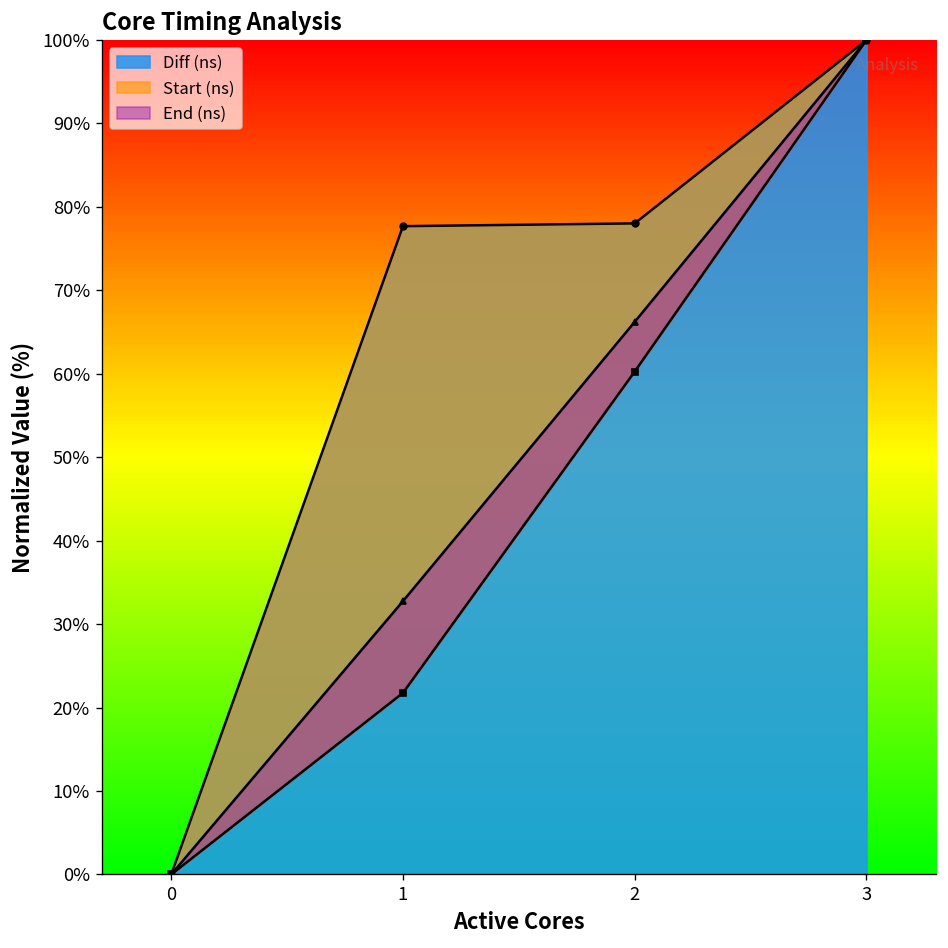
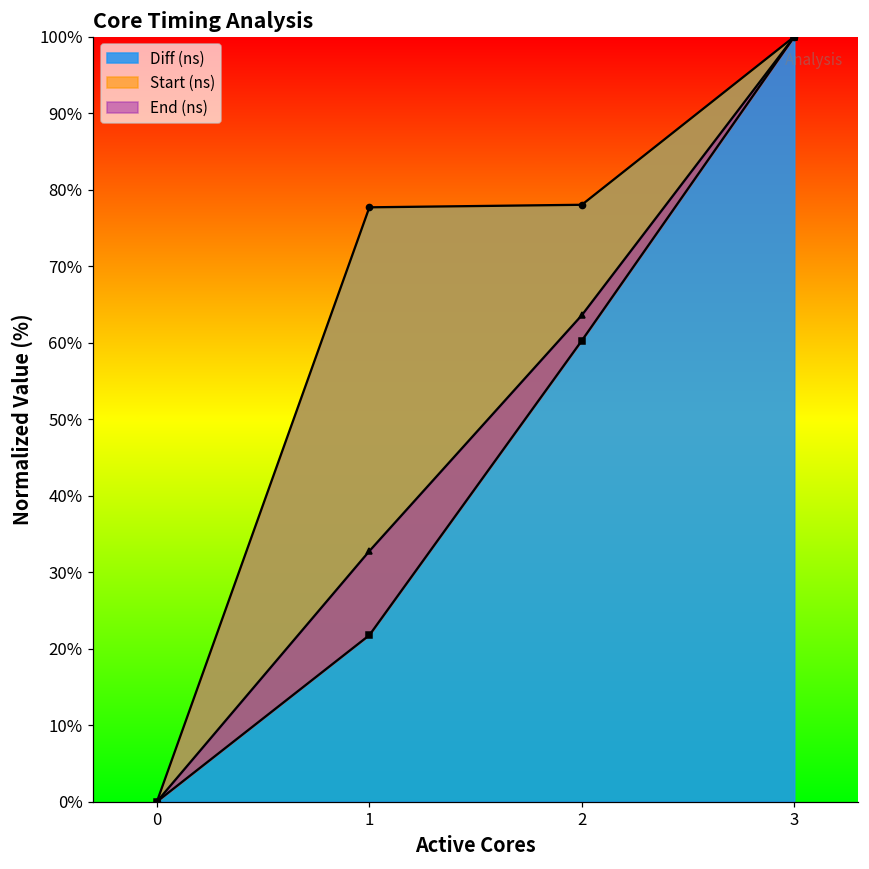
End (ns), 2: 66% -> 64%
